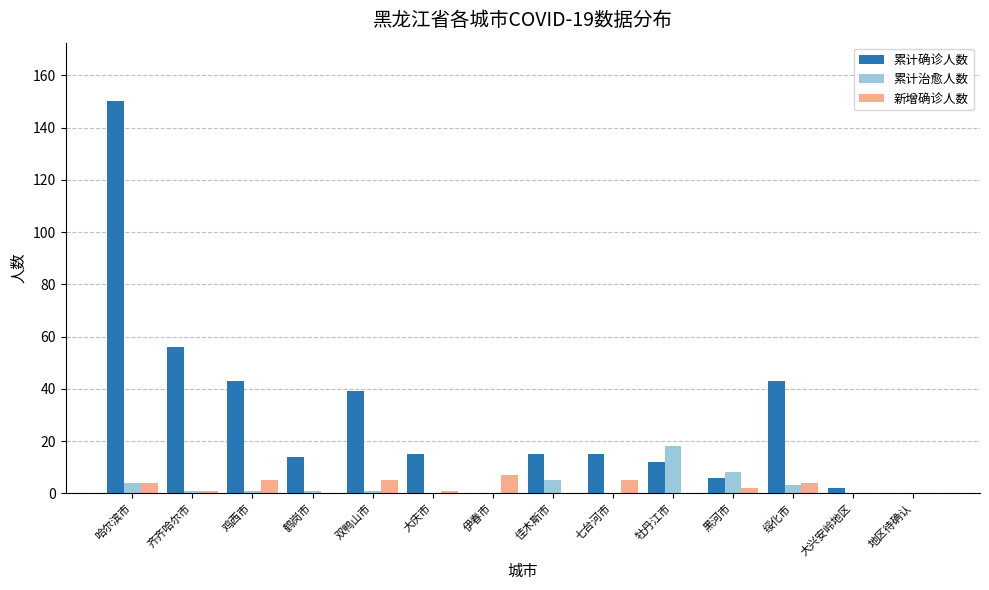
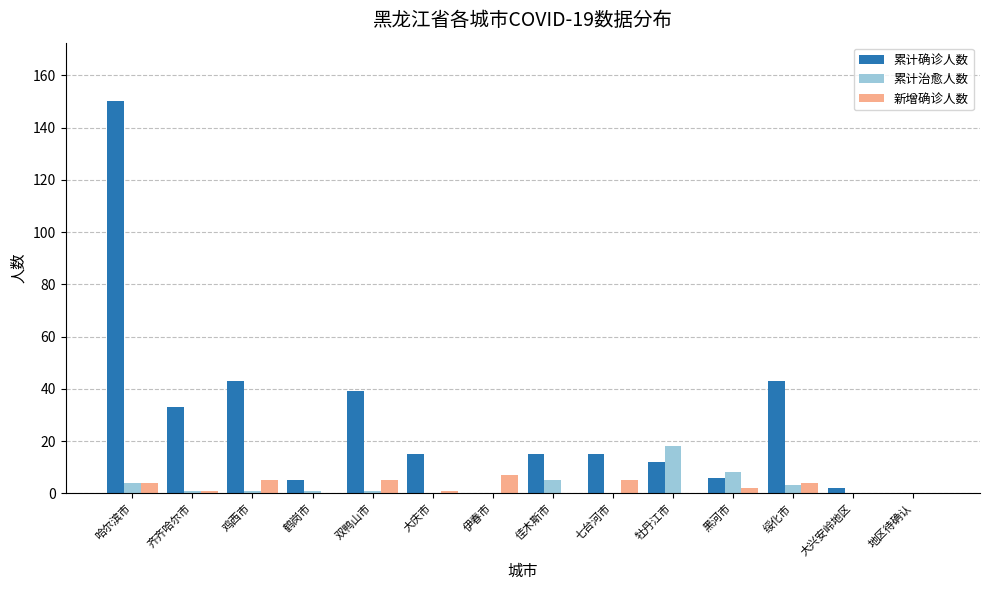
累计确诊人数, 齐齐哈尔市: 56 -> 33
累计确诊人数, 鹤岗市: 14 -> 5
